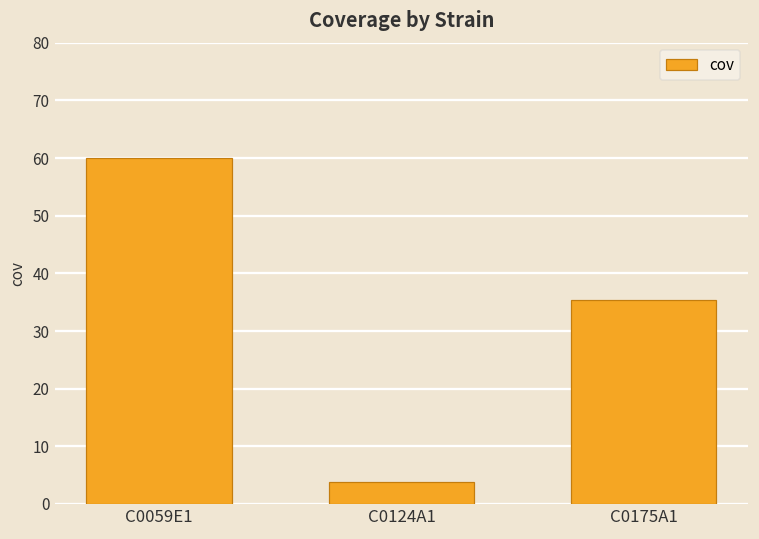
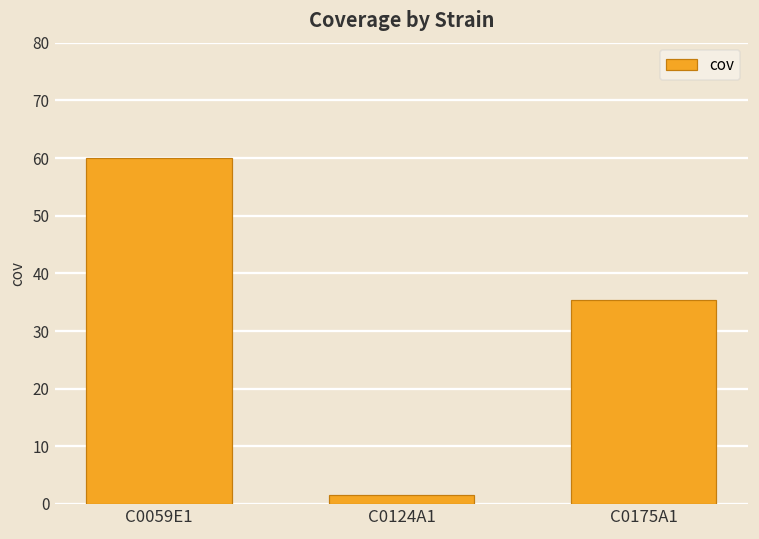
C0124A1: 4 -> 2
